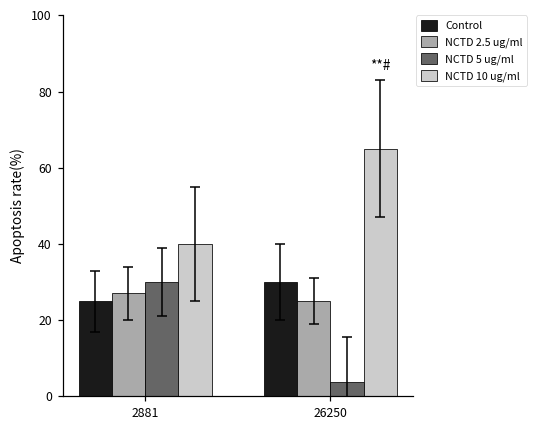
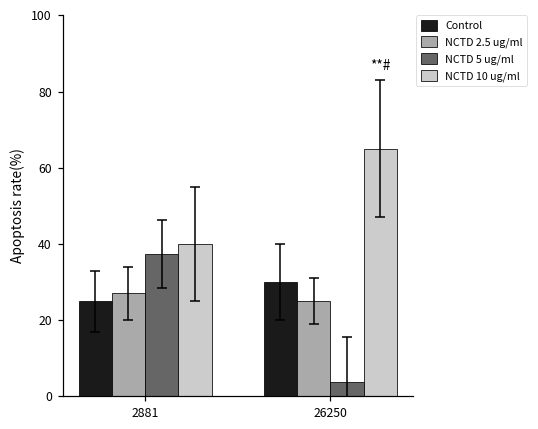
NCTD 5 ug/ml, 2881: 30 -> 37
